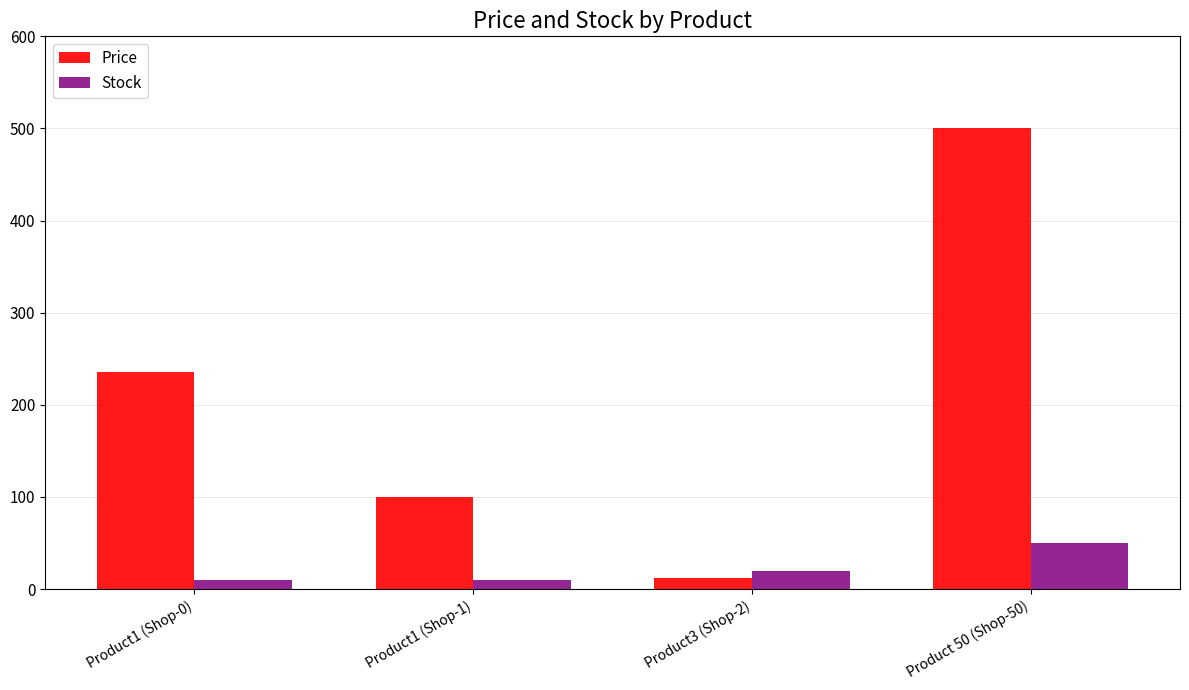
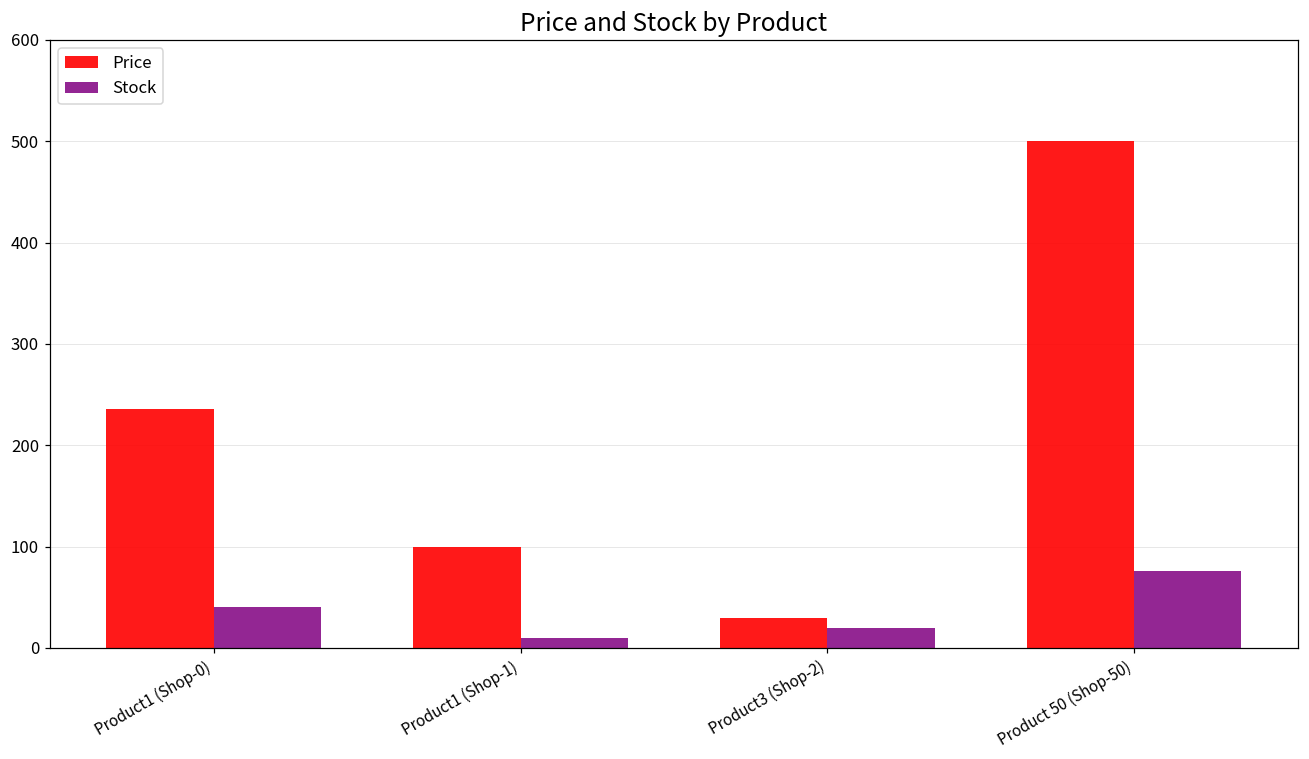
Stock, Product1 (Shop-0): 10 -> 40
Price, Product3 (Shop-2): 10 -> 30
Stock, Product 50 (Shop-50): 50 -> 80
